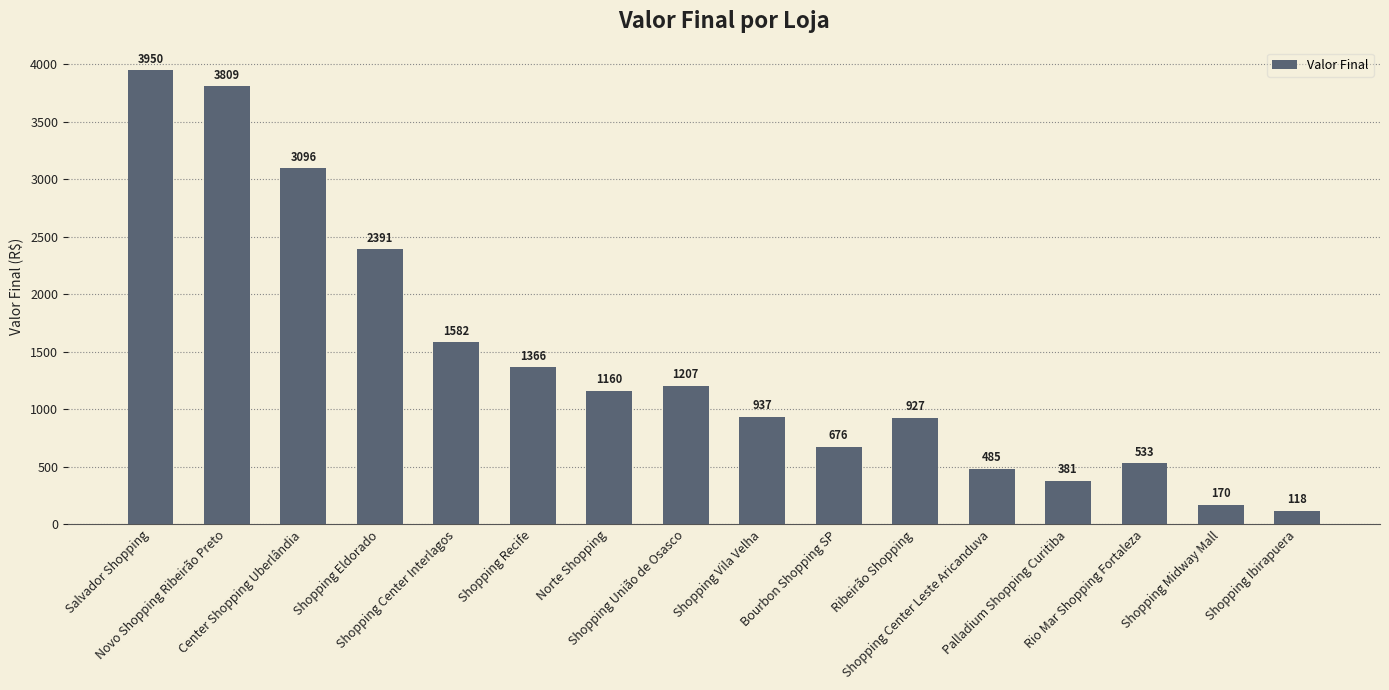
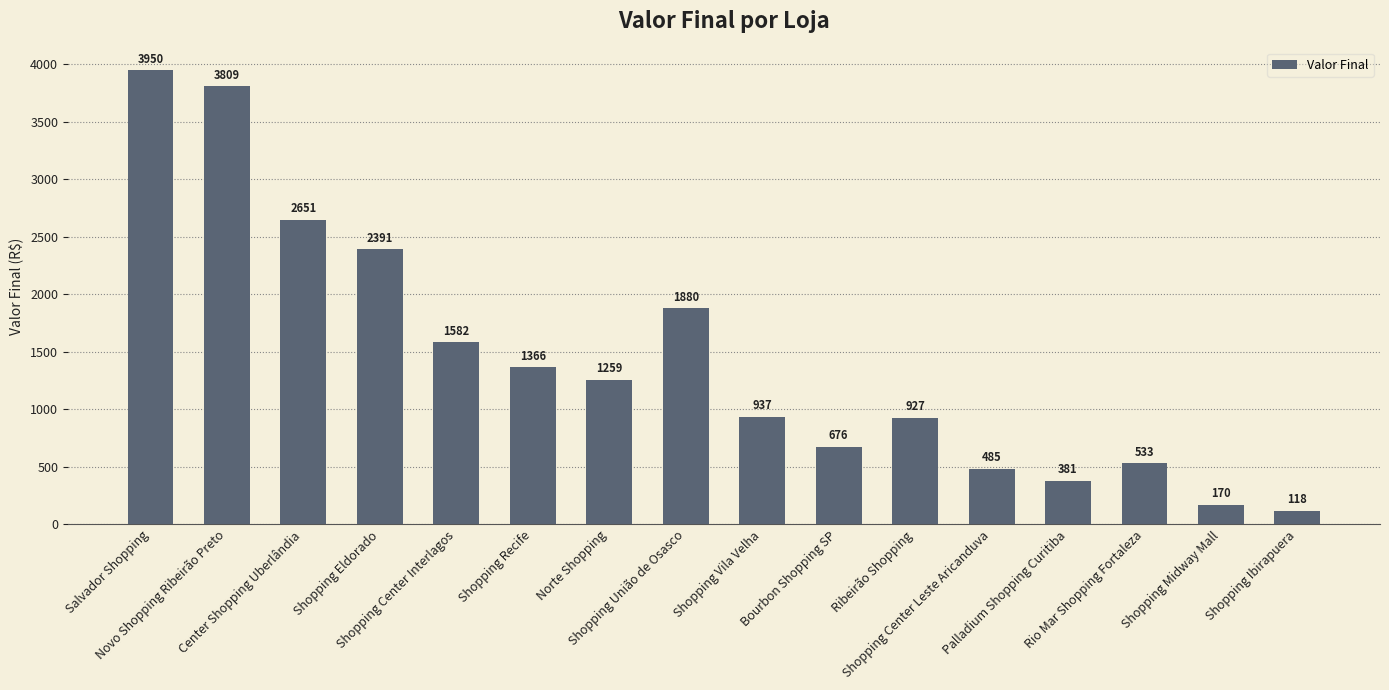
Center Shopping Uberlândia: 3096 -> 2651
Norte Shopping: 1160 -> 1259
Shopping União de Osasco: 1207 -> 1880
